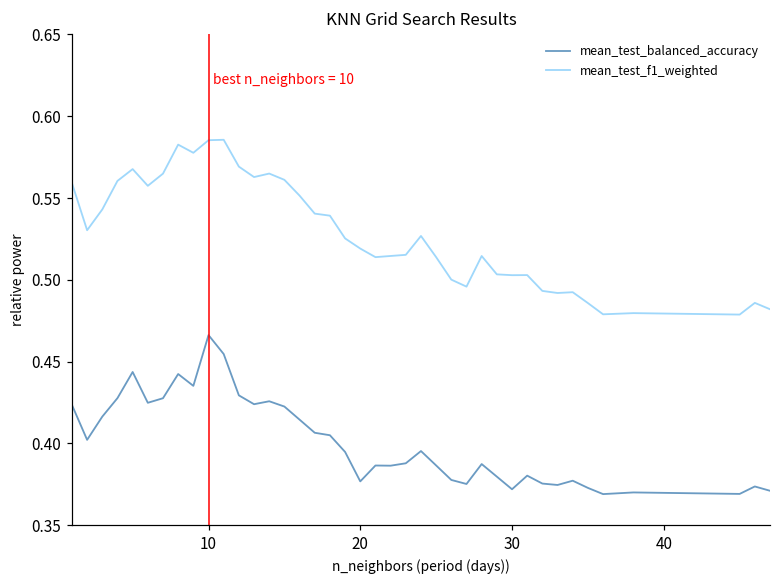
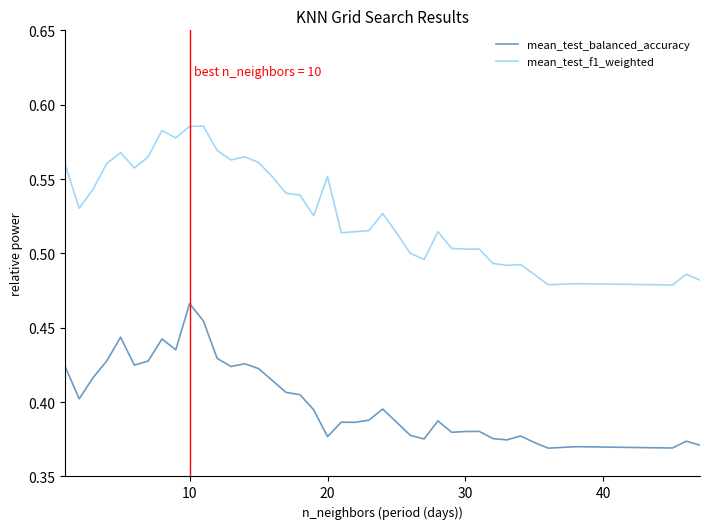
mean_test_f1_weighted, 20: 0.519 -> 0.552
mean_test_balanced_accuracy, 30: 0.372 -> 0.380
